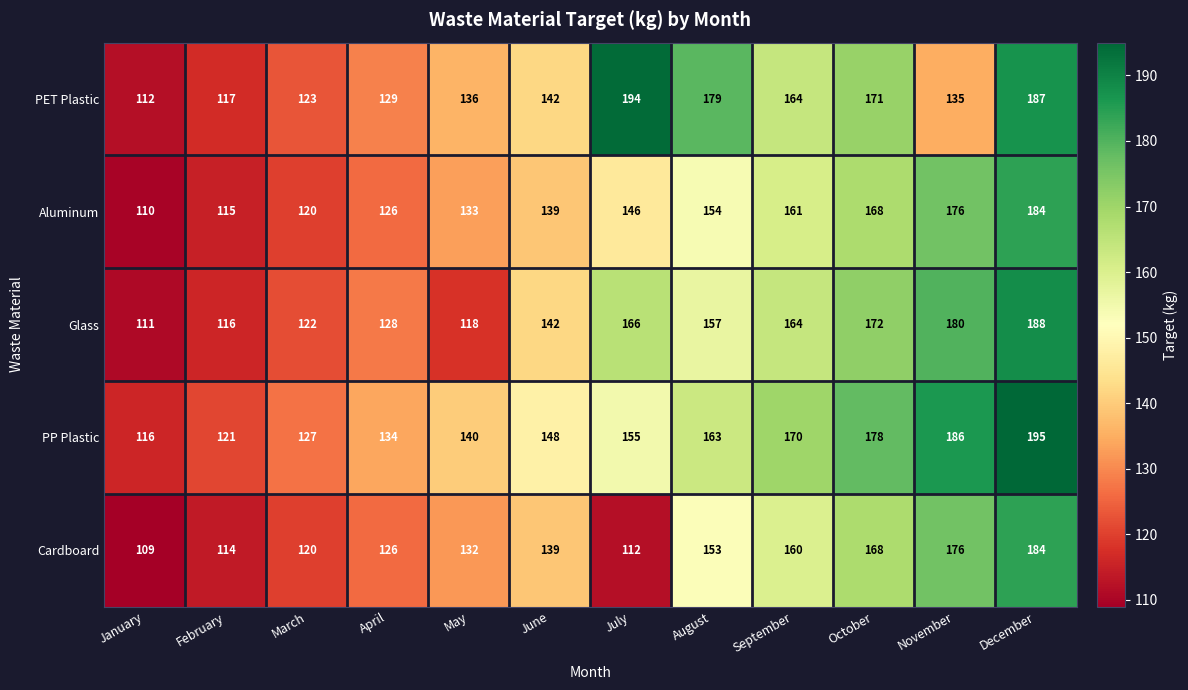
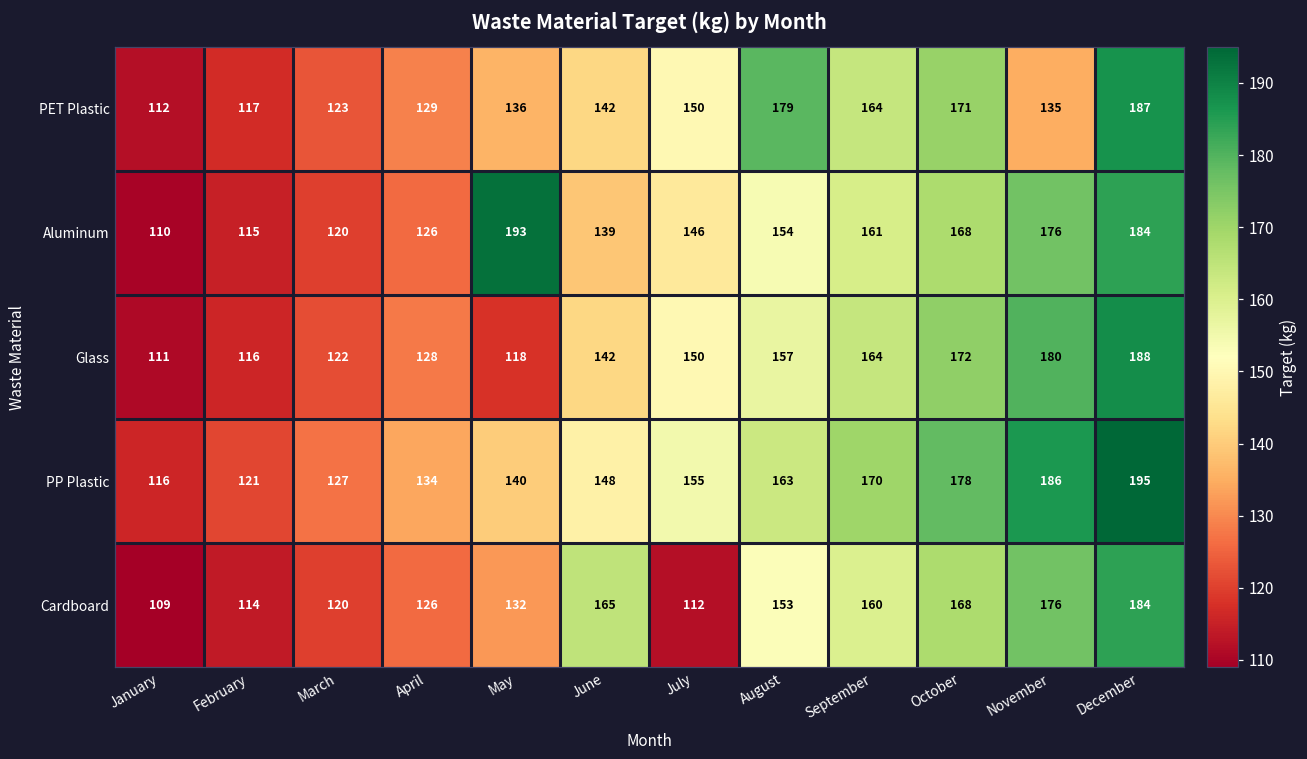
PET Plastic, July: 194 -> 150
Aluminum, May: 133 -> 193
Glass, July: 166 -> 150
Cardboard, June: 139 -> 165
